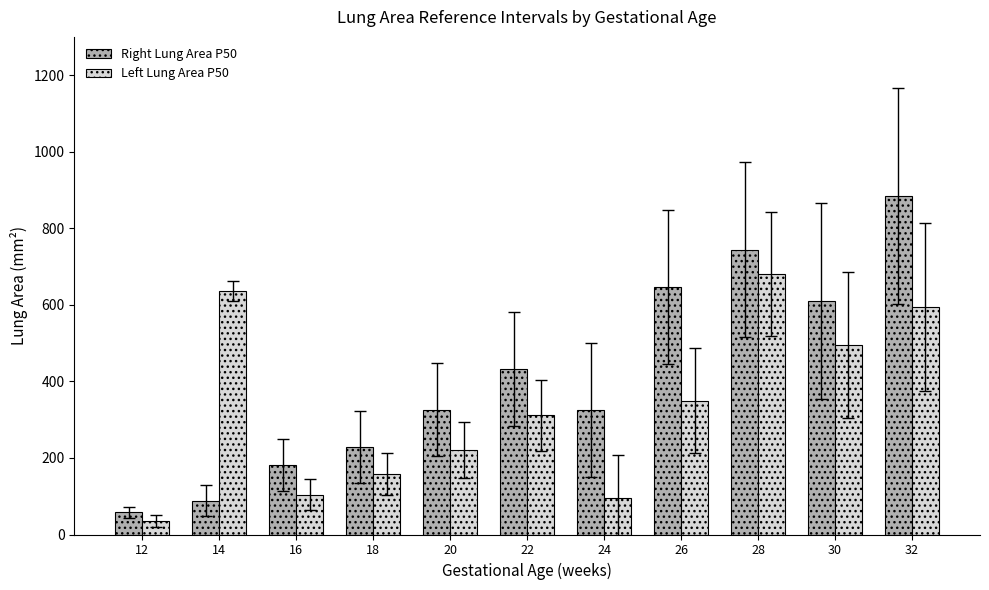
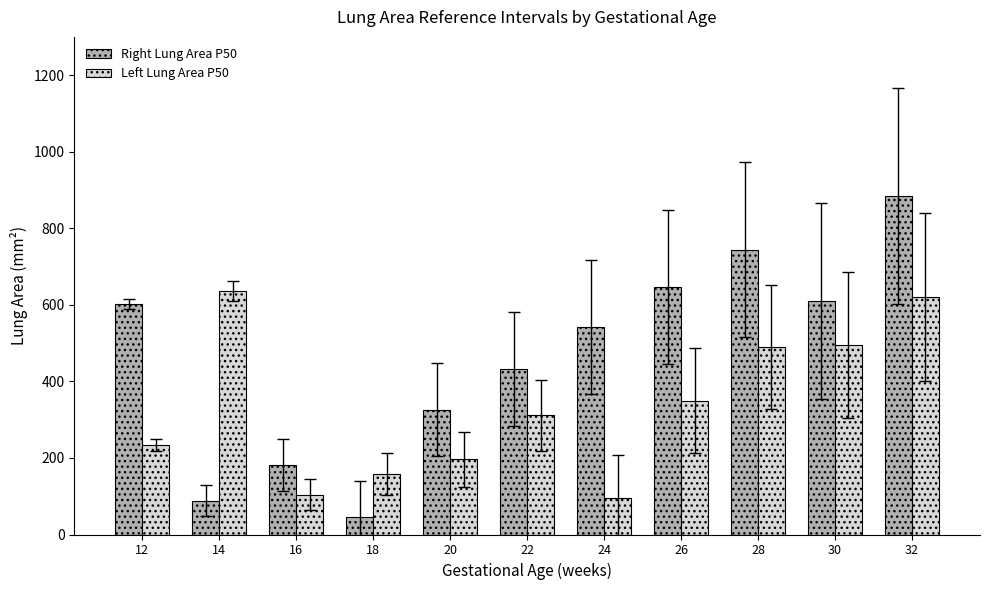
Right Lung Area P50, 12: 60 -> 600
Left Lung Area P50, 12: 40 -> 230
Right Lung Area P50, 18: 230 -> 50
Left Lung Area P50, 20: 220 -> 200
Right Lung Area P50, 24: 320 -> 540
Left Lung Area P50, 28: 680 -> 490
Left Lung Area P50, 32: 590 -> 620
